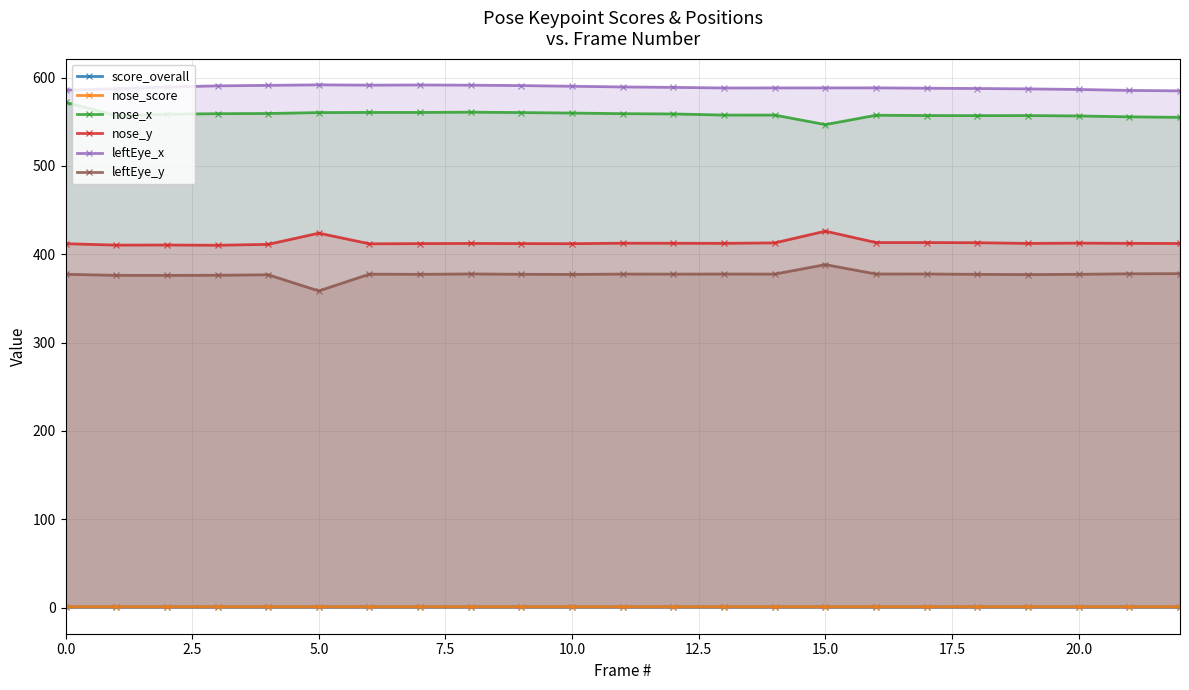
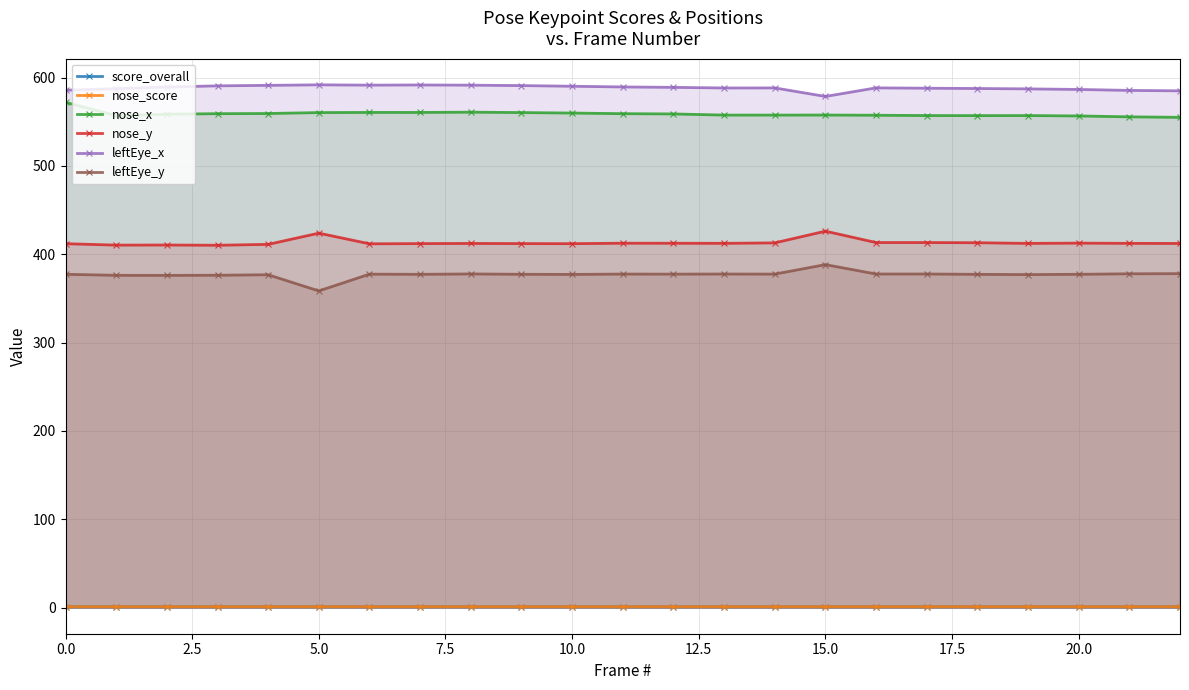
nose_x, 15.0: 550 -> 560
leftEye_x, 15.0: 590 -> 580
